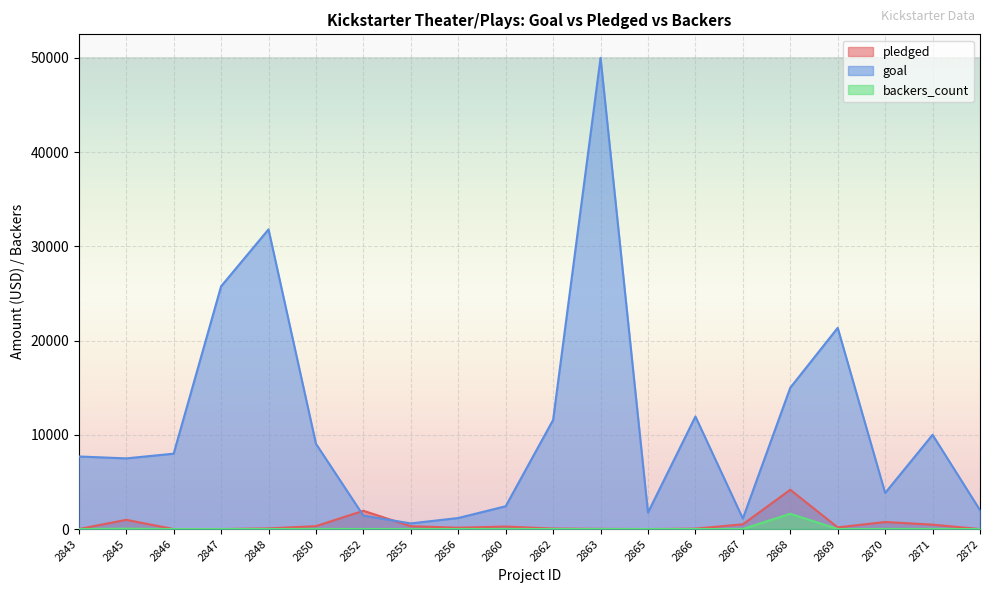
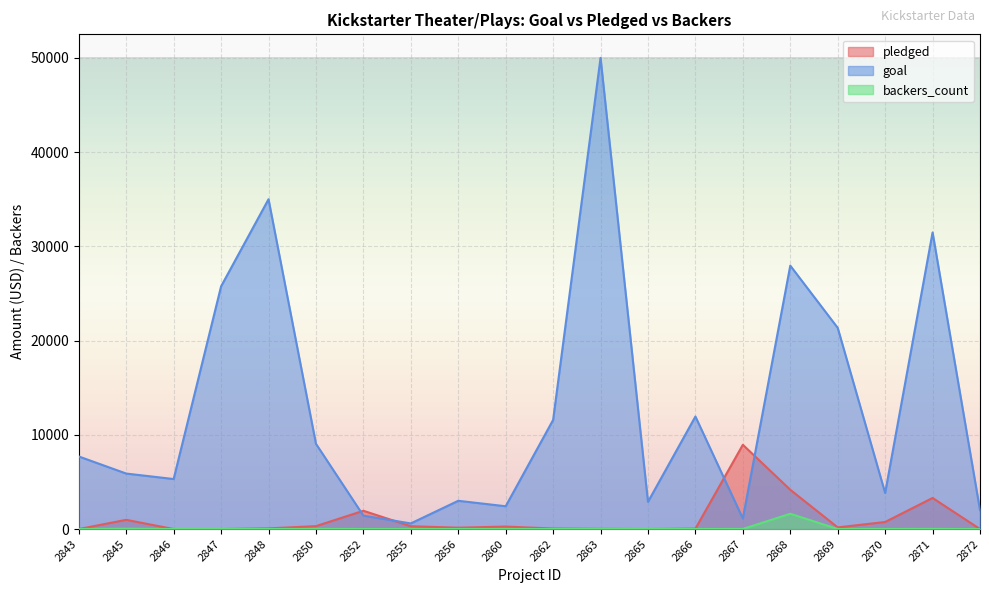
goal, 2845: 8000 -> 6000
goal, 2846: 8000 -> 5000
goal, 2848: 32000 -> 35000
goal, 2856: 1000 -> 3000
goal, 2865: 2000 -> 3000
pledged, 2867: 1000 -> 9000
goal, 2868: 15000 -> 28000
pledged, 2871: 0 -> 3000
goal, 2871: 10000 -> 31000
